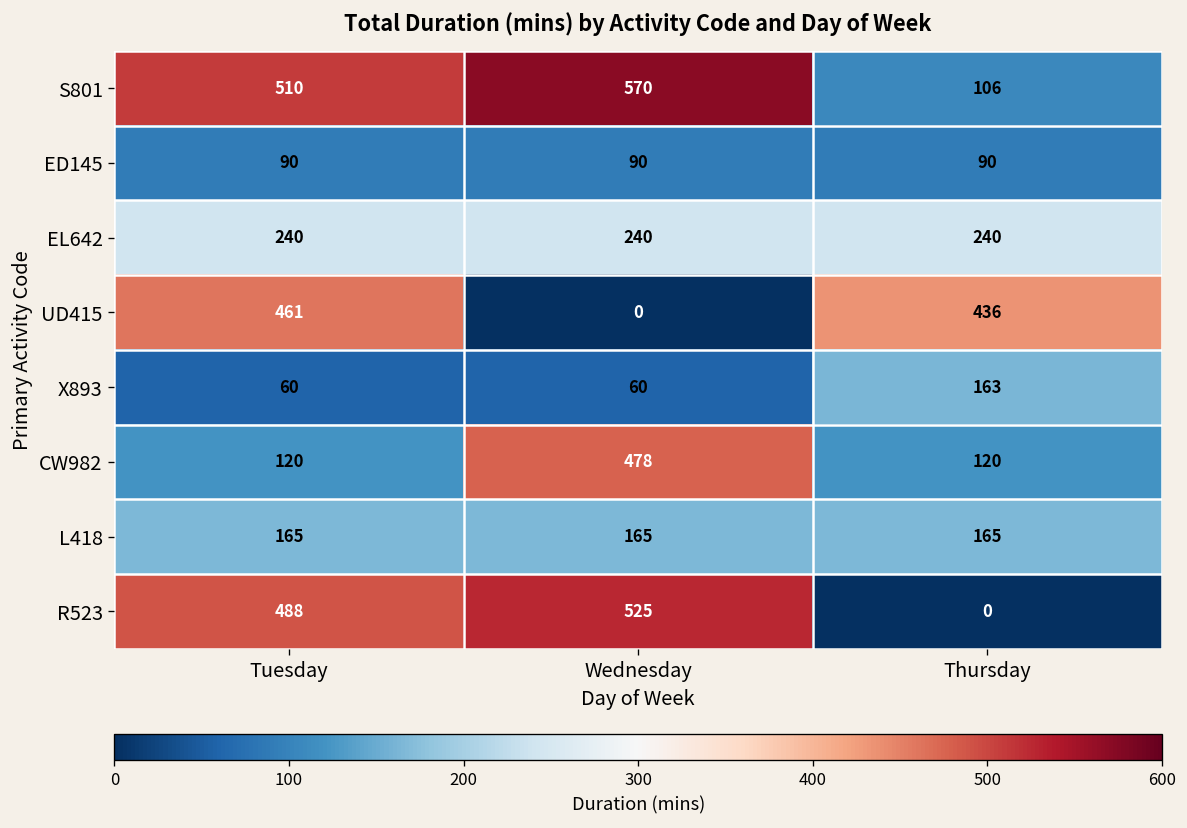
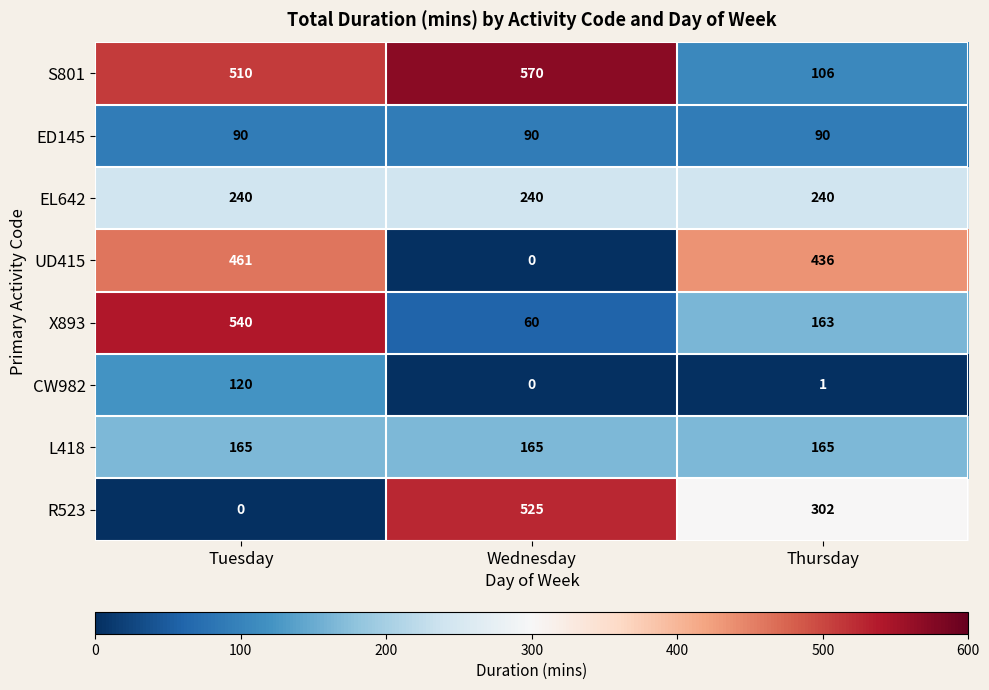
X893, Tuesday: 60 -> 540
CW982, Wednesday: 478 -> 0
CW982, Thursday: 120 -> 1
R523, Tuesday: 488 -> 0
R523, Thursday: 0 -> 302
